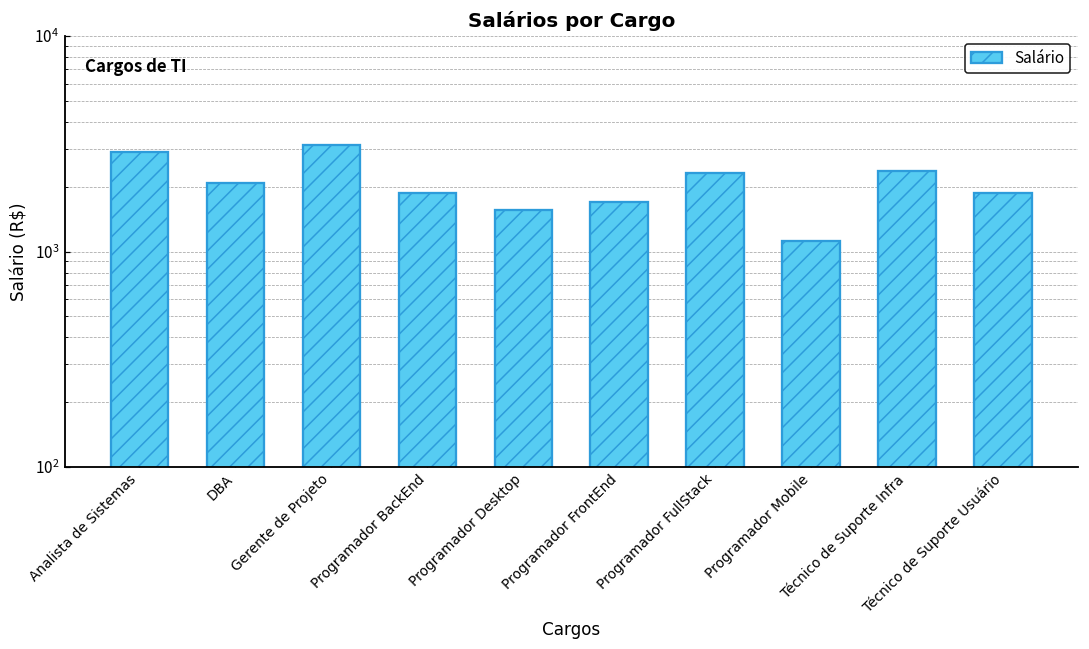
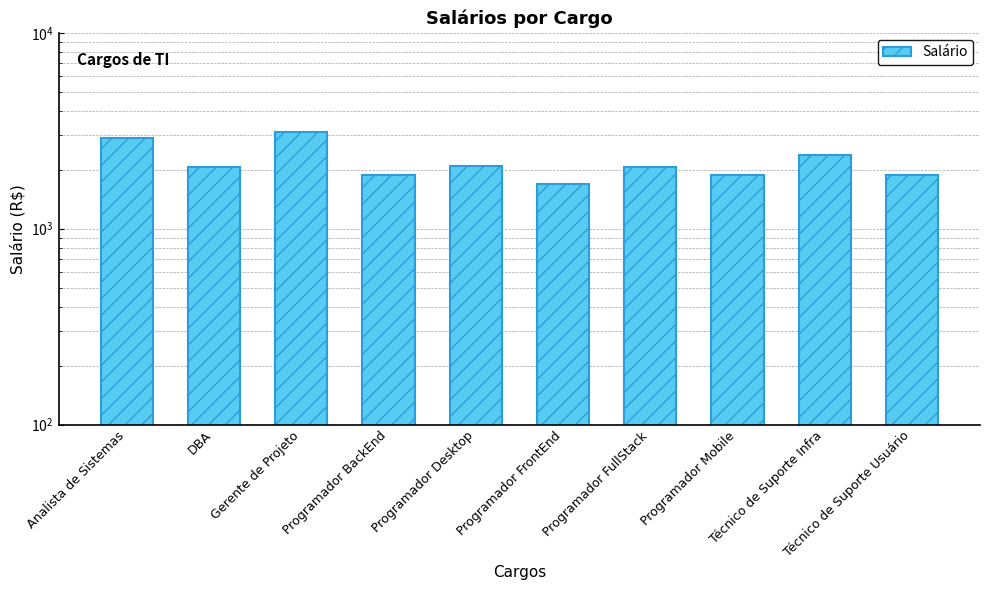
Programador Desktop: 1600 -> 2100
Programador FullStack: 2300 -> 2100
Programador Mobile: 1100 -> 1900
